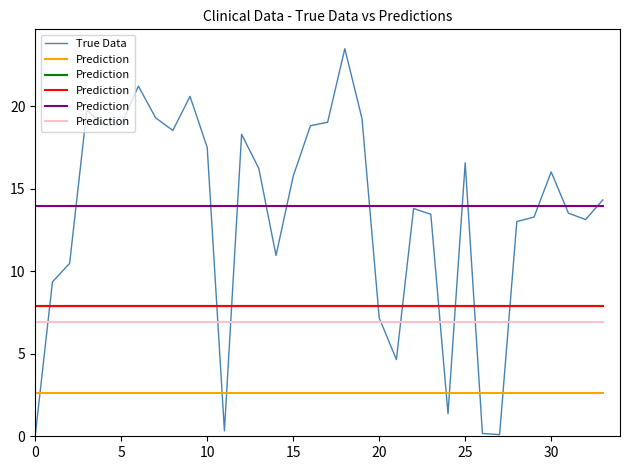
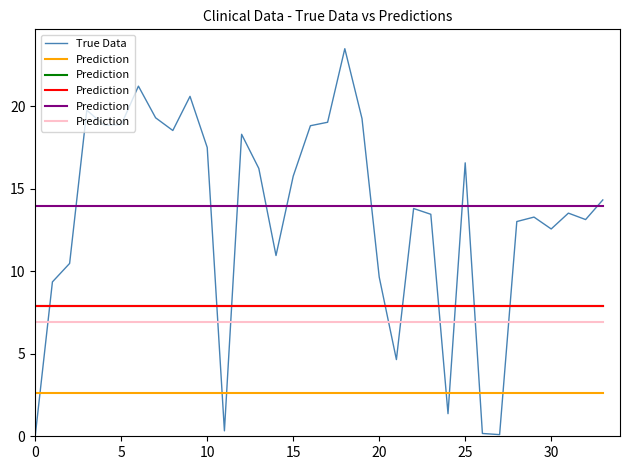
True Data, 20: 7.2 -> 9.7
True Data, 30: 16.0 -> 12.6
